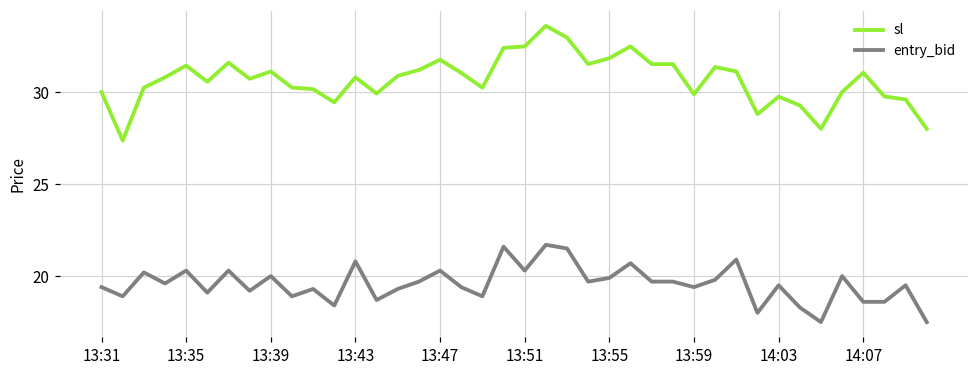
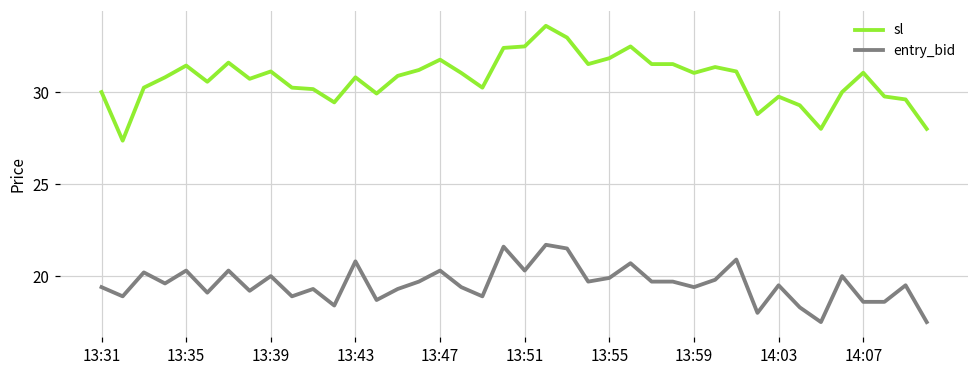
sl, 13:59: 29.9 -> 31.0
